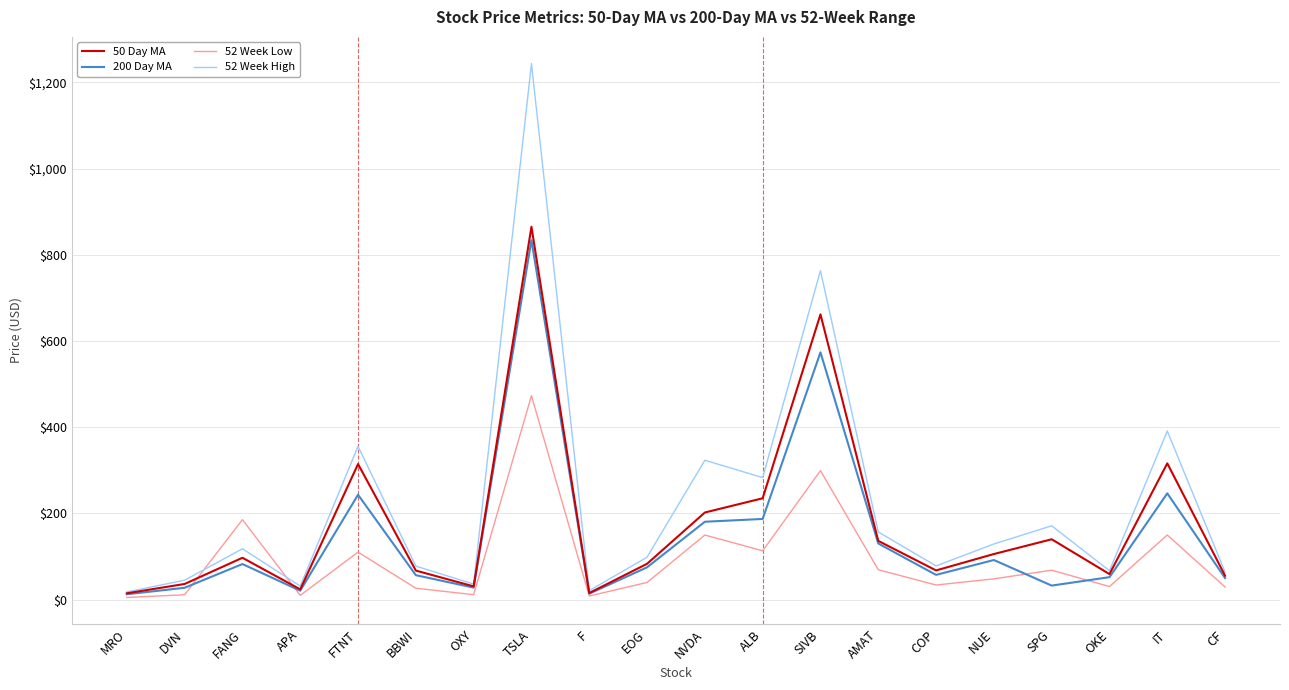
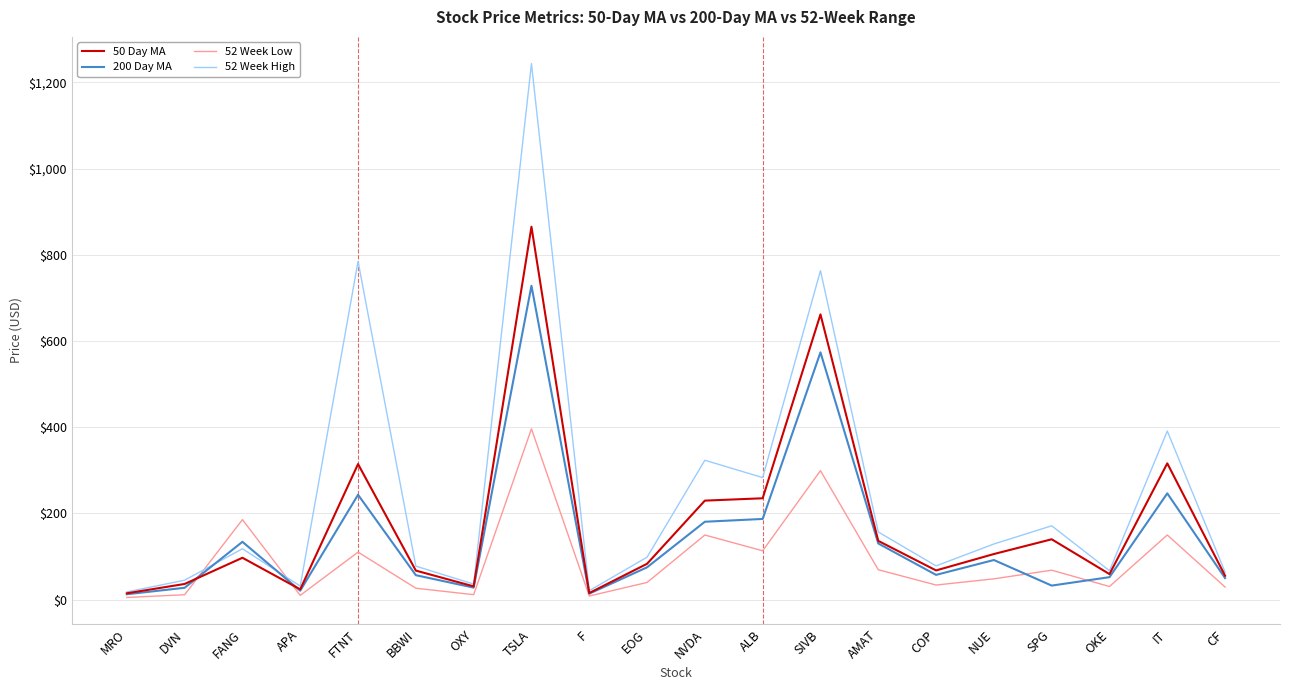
200 Day MA, FANG: $80 -> $130
52 Week High, FTNT: $360 -> $780
200 Day MA, TSLA: $830 -> $730
52 Week Low, TSLA: $470 -> $400
50 Day MA, NVDA: $200 -> $230
